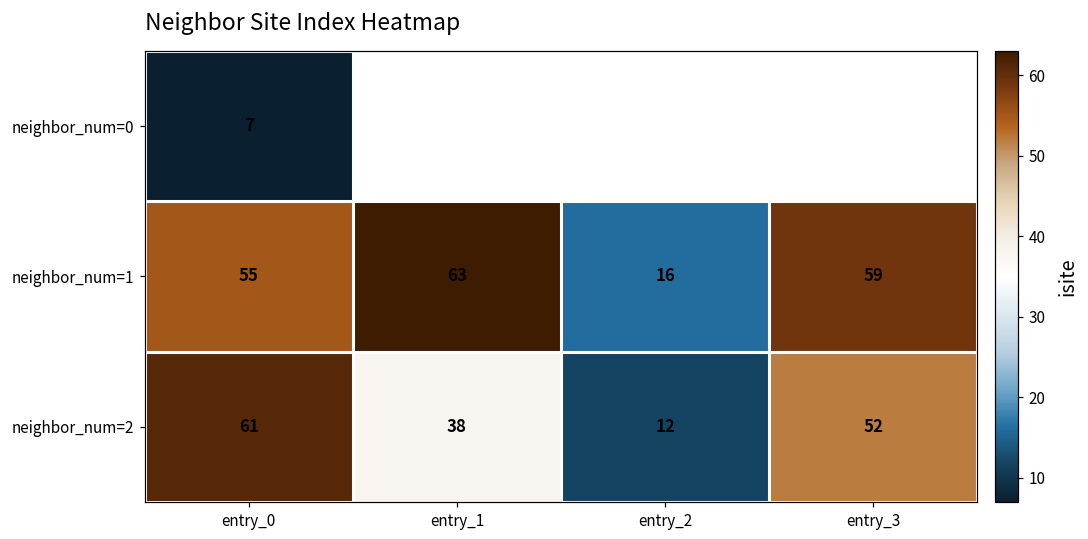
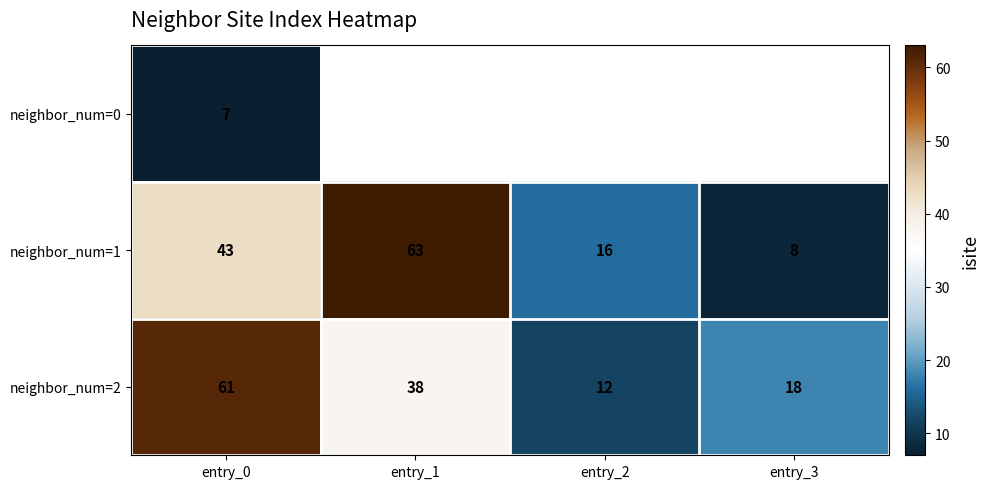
neighbor_num=1, entry_0: 55 -> 43
neighbor_num=1, entry_3: 59 -> 8
neighbor_num=2, entry_3: 52 -> 18
